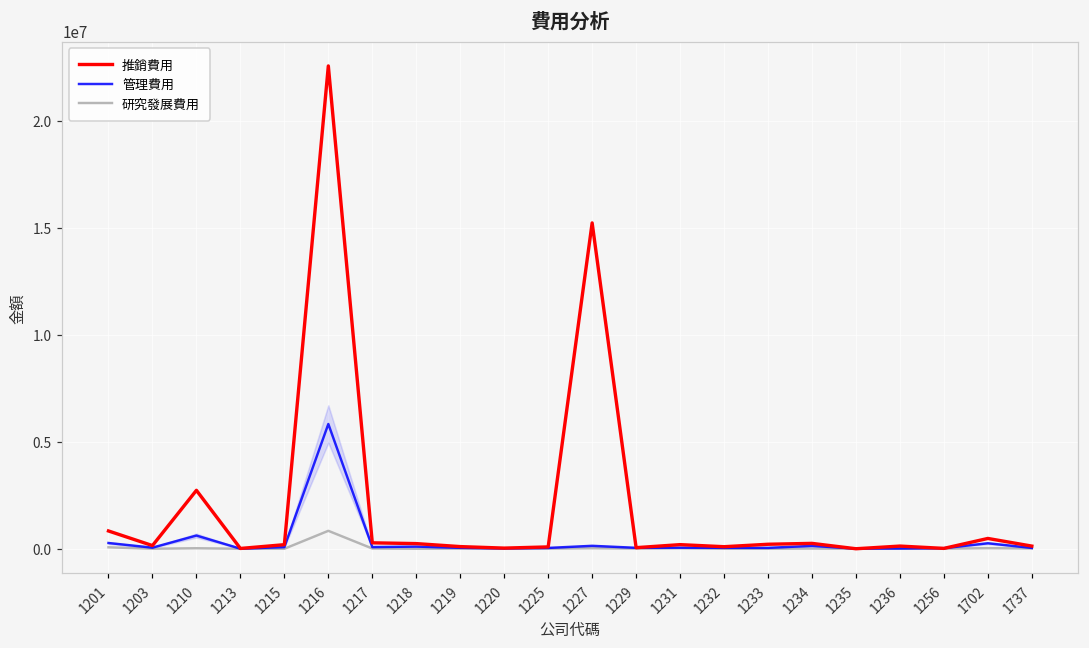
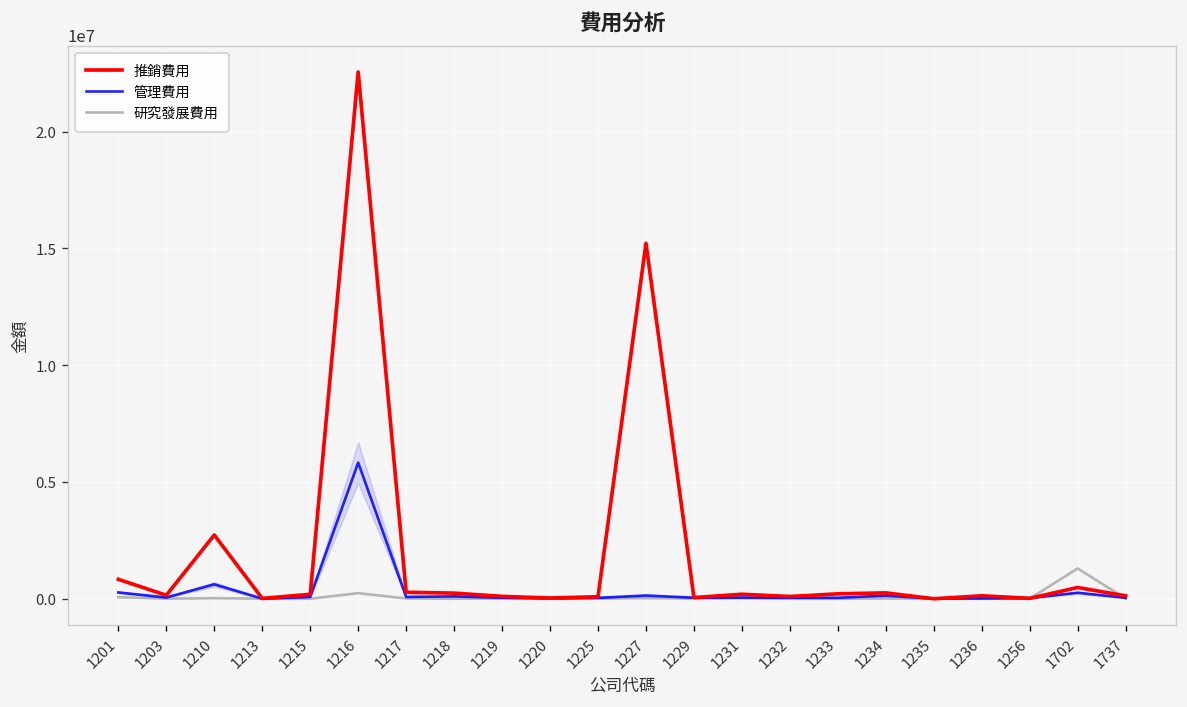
研究發展費用, 1216: 800000 -> 200000
研究發展費用, 1702: 0 -> 1300000
